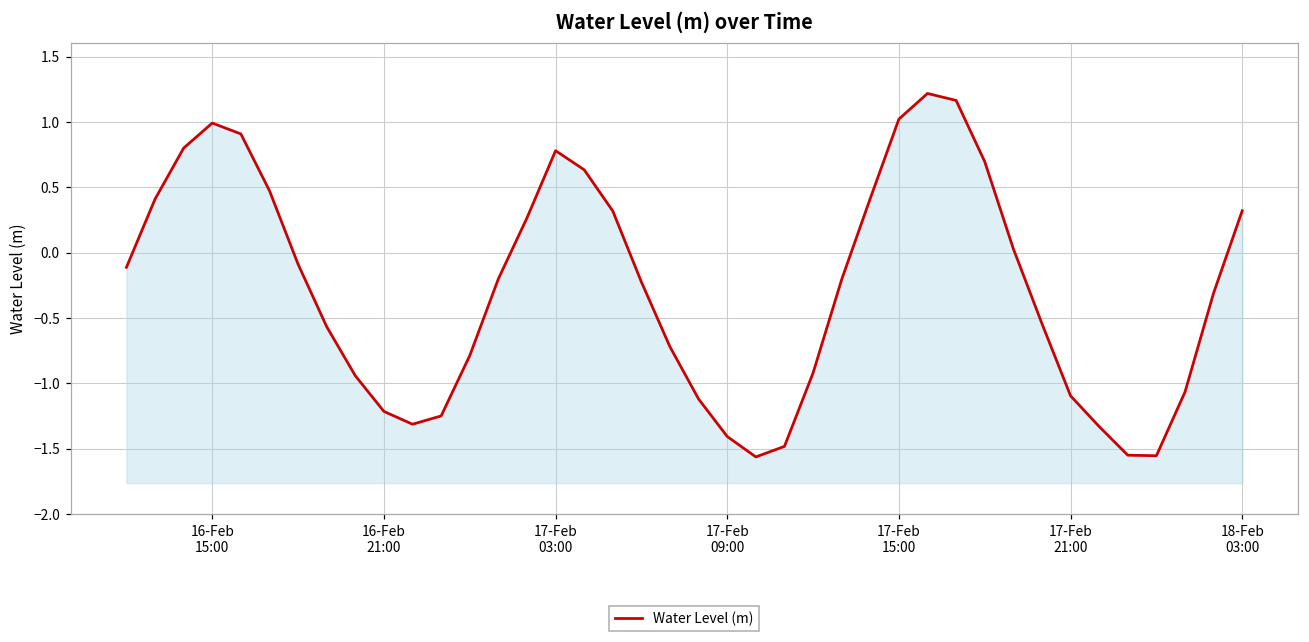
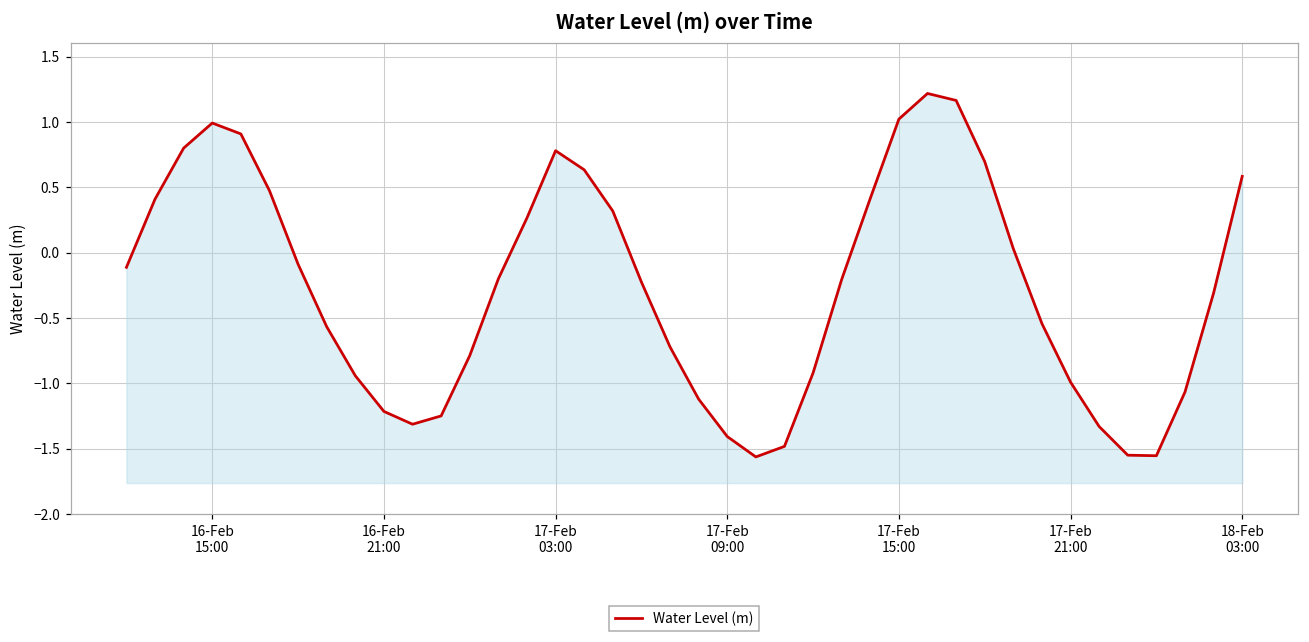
17-Feb 21:00: -1.10 -> -0.99
18-Feb 03:00: 0.32 -> 0.58
